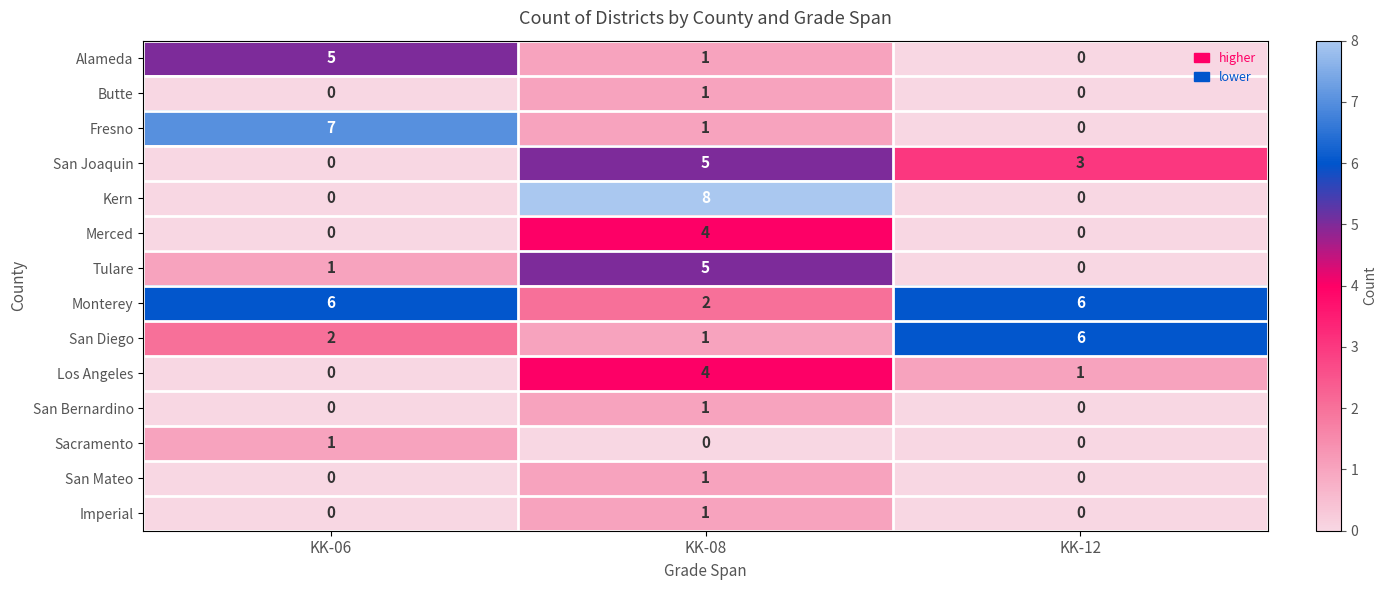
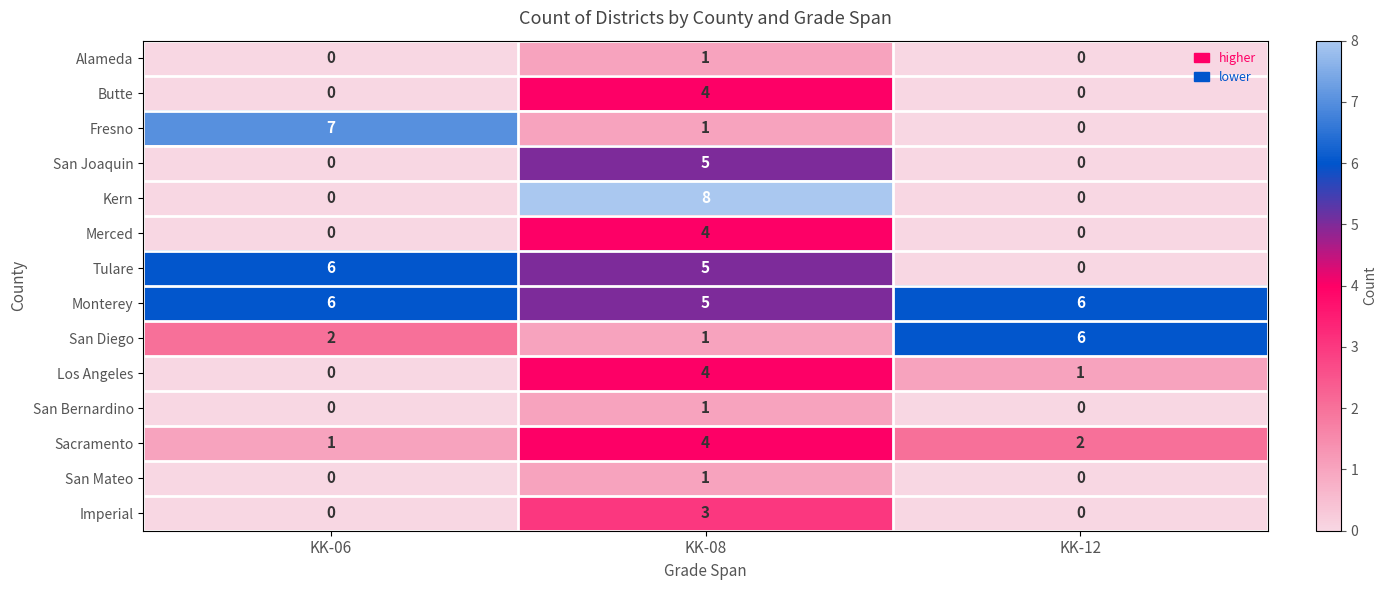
Alameda, KK-06: 5 -> 0
Butte, KK-08: 1 -> 4
San Joaquin, KK-12: 3 -> 0
Tulare, KK-06: 1 -> 6
Monterey, KK-08: 2 -> 5
Sacramento, KK-08: 0 -> 4
Sacramento, KK-12: 0 -> 2
Imperial, KK-08: 1 -> 3
